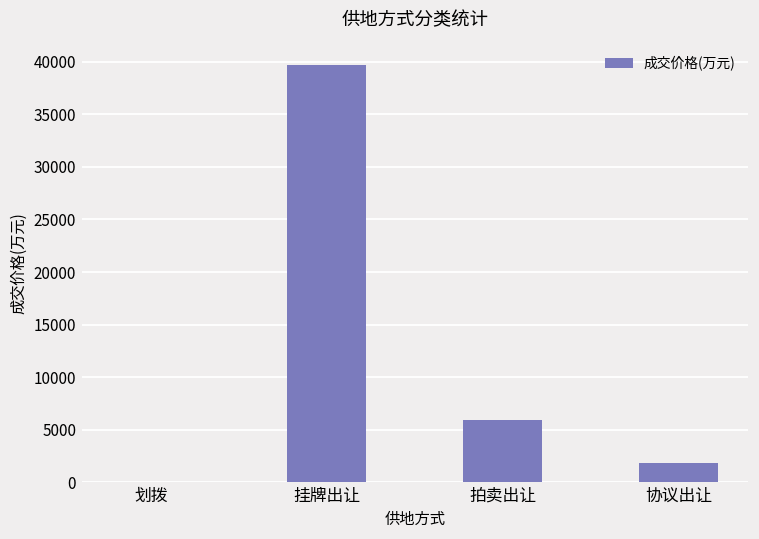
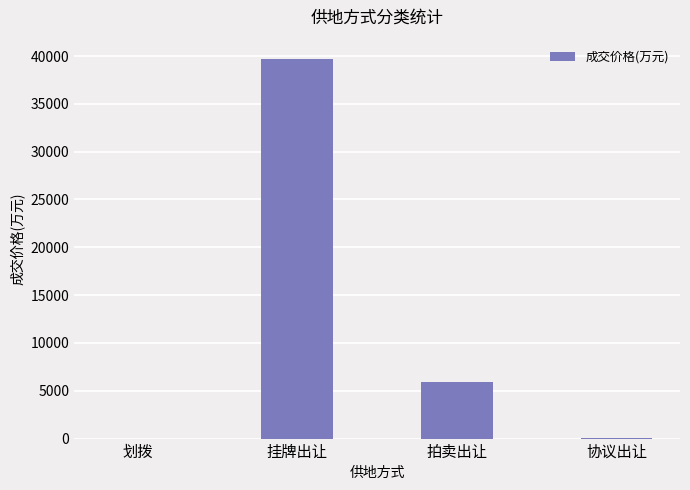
协议出让: 2000 -> 0
